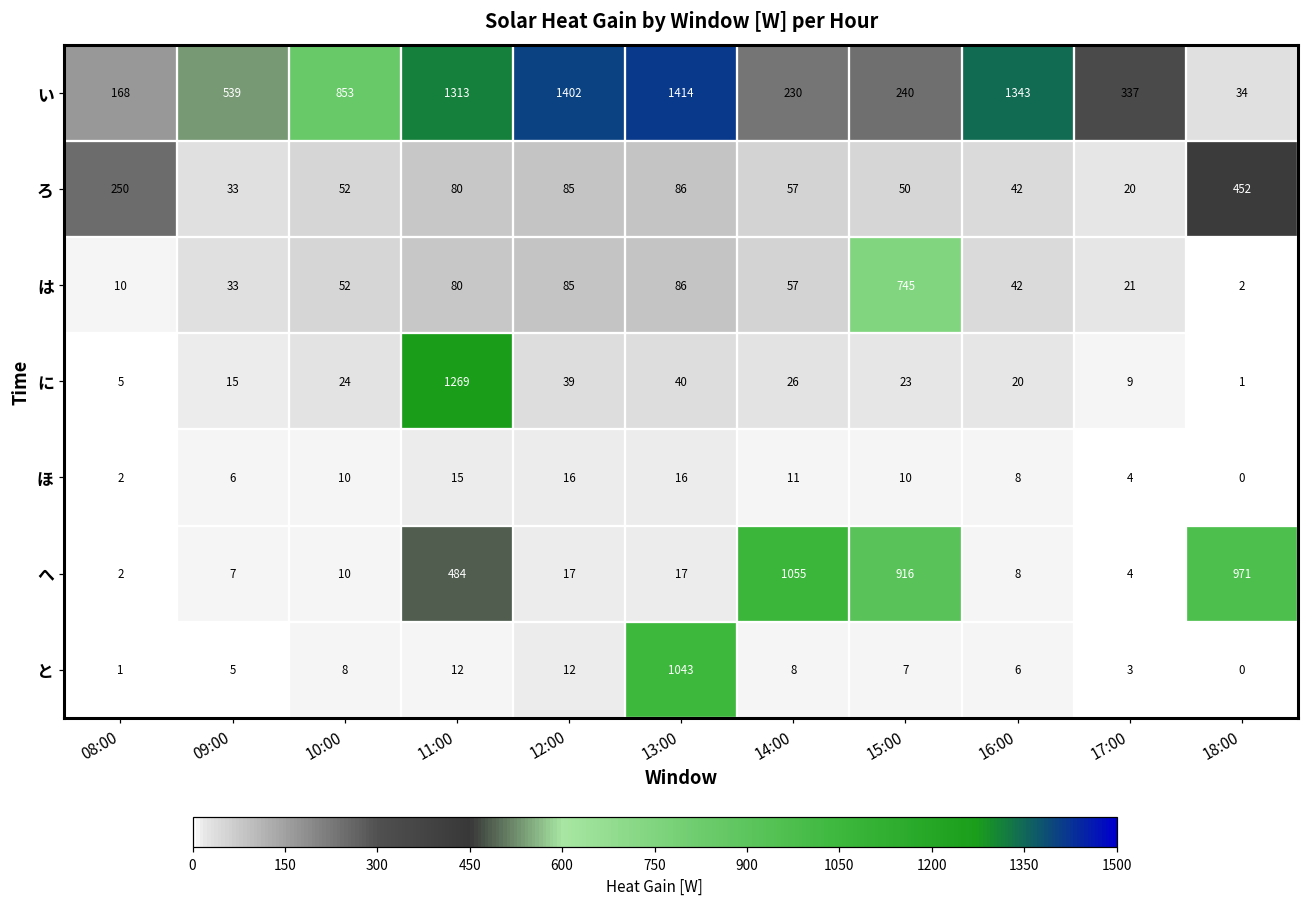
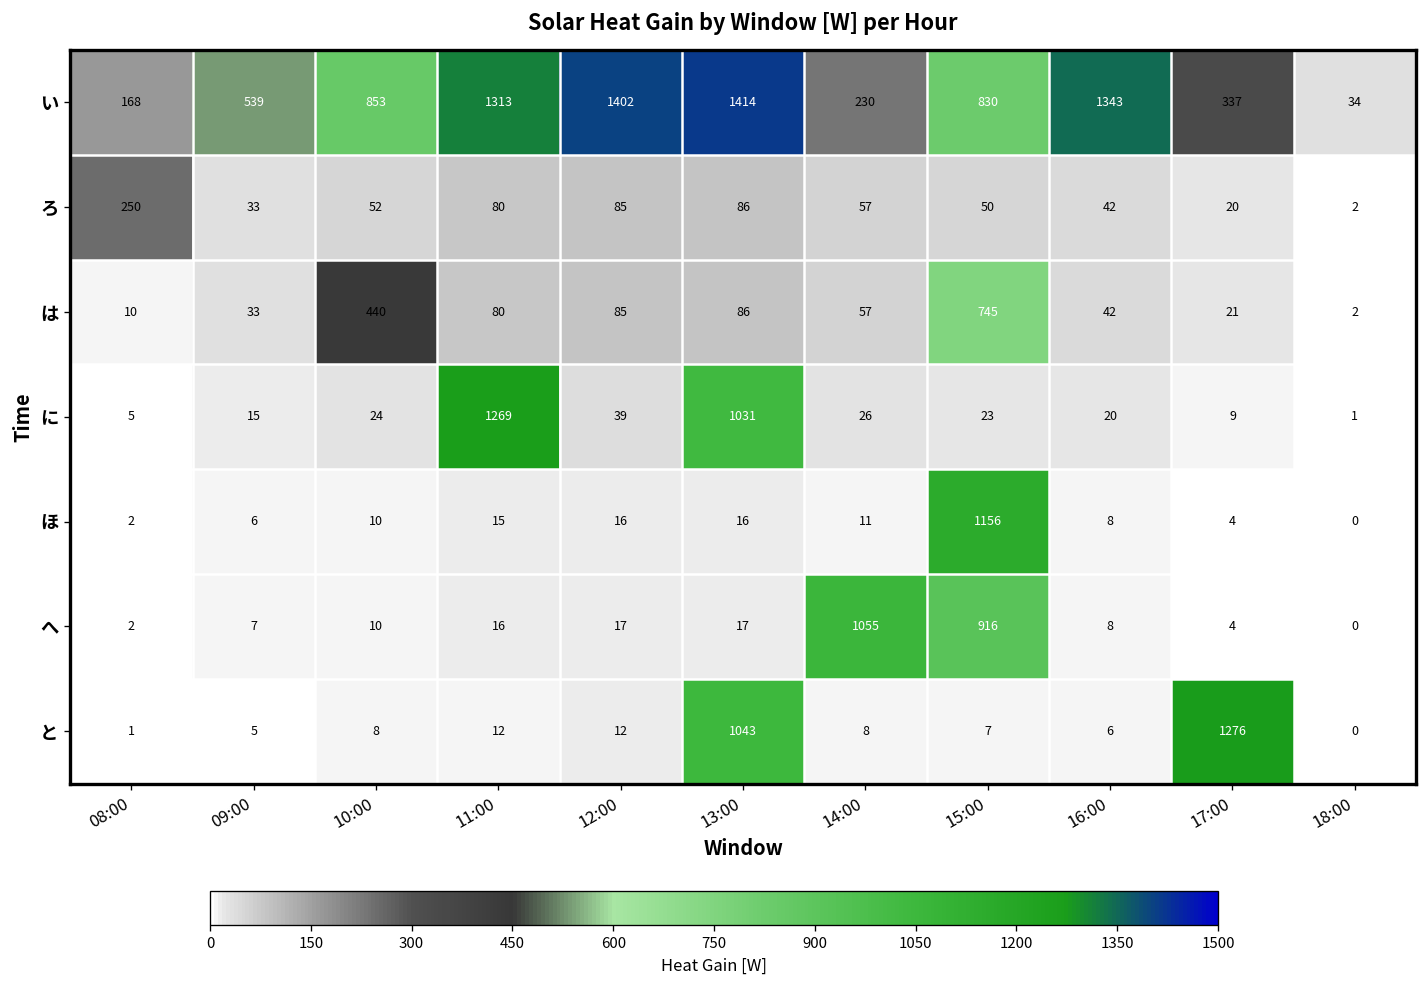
い, 15:00: 240 -> 830
ろ, 18:00: 452 -> 2
は, 10:00: 52 -> 440
に, 13:00: 40 -> 1031
ほ, 15:00: 10 -> 1156
へ, 11:00: 484 -> 16
へ, 18:00: 971 -> 0
と, 17:00: 3 -> 1276
